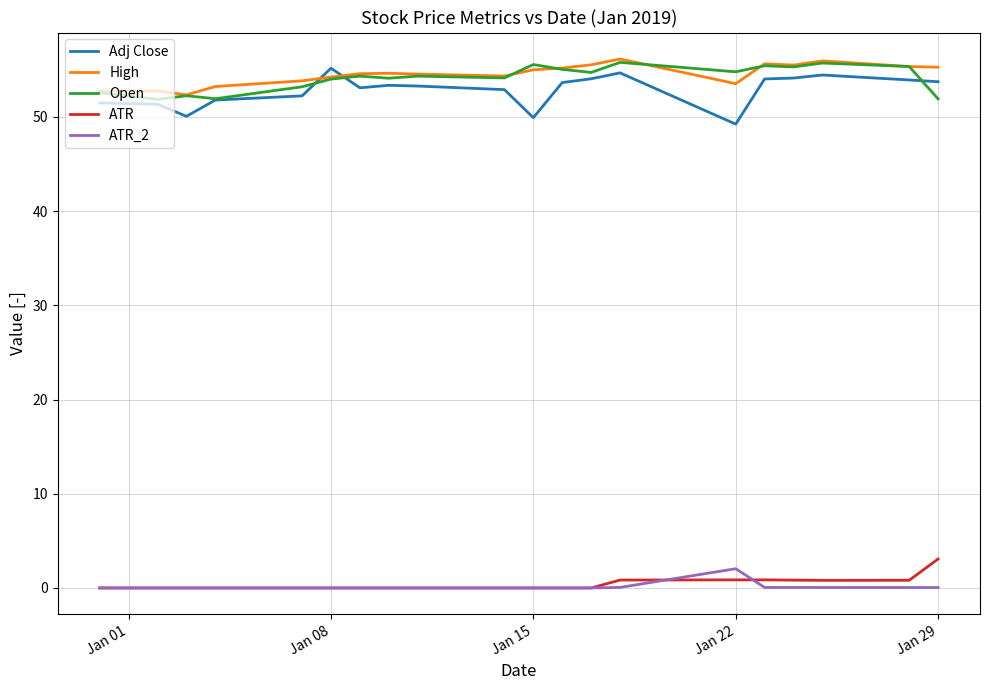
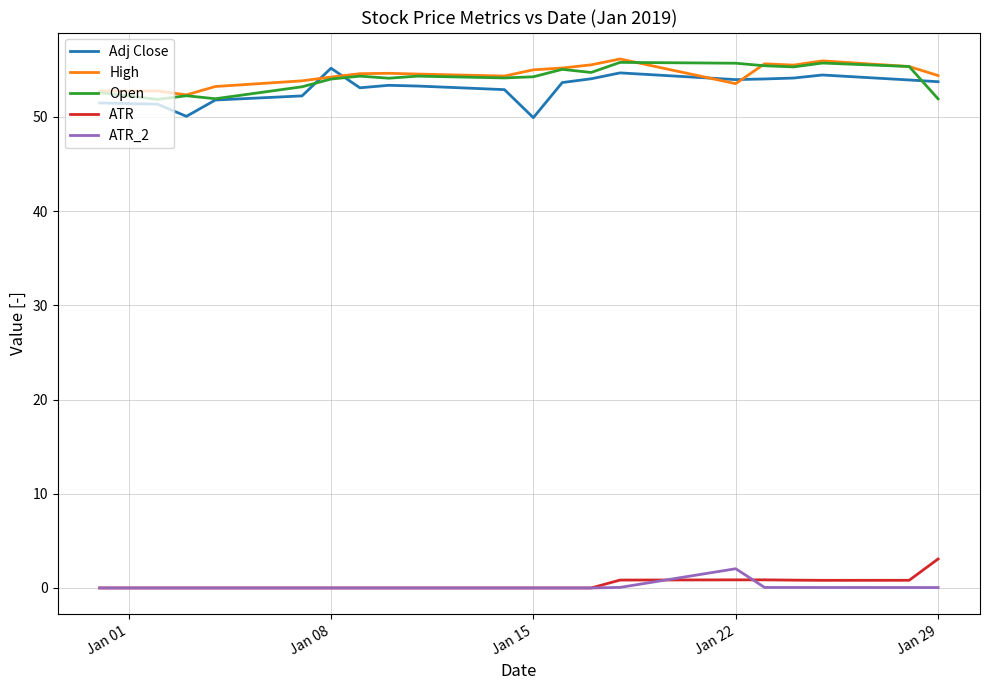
Open, Jan 15: 56 -> 54
Adj Close, Jan 22: 49 -> 54
Open, Jan 22: 55 -> 56
High, Jan 29: 55 -> 54
